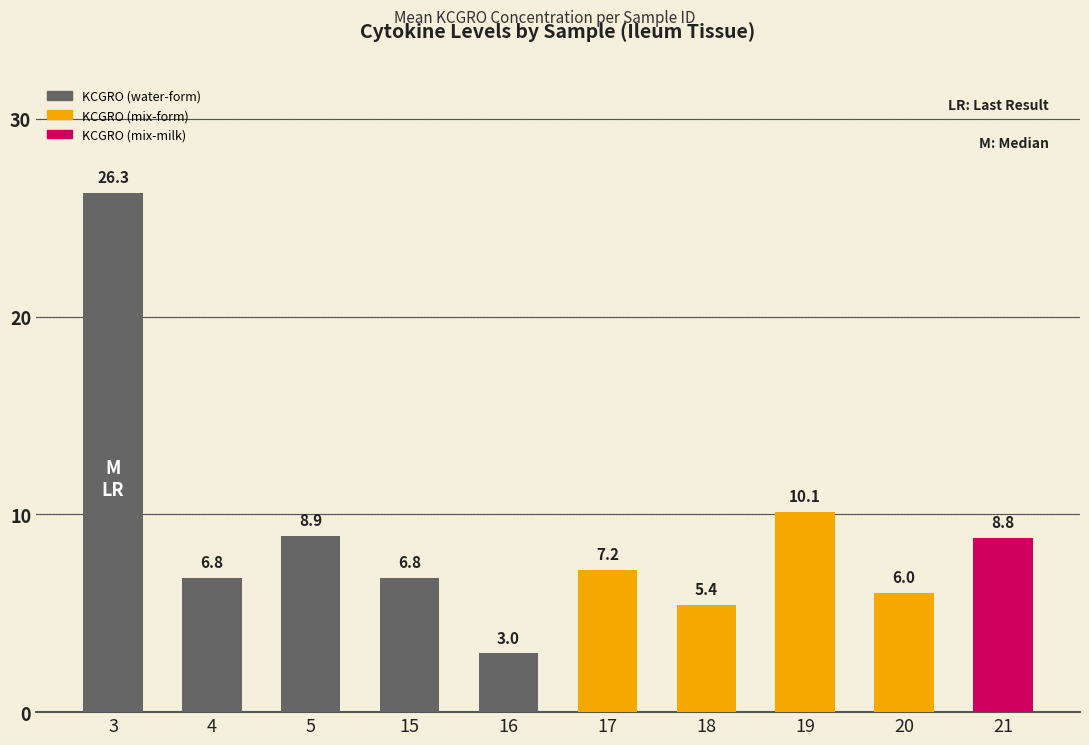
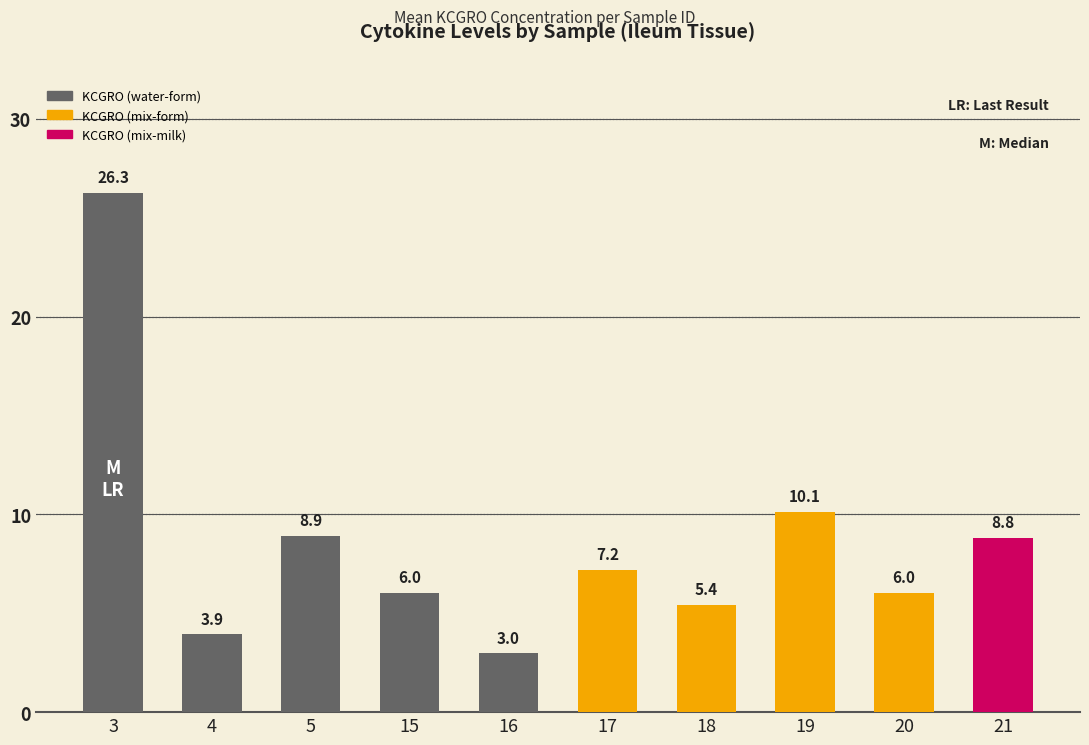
4: 6.8 -> 3.9
15: 6.8 -> 6.0
